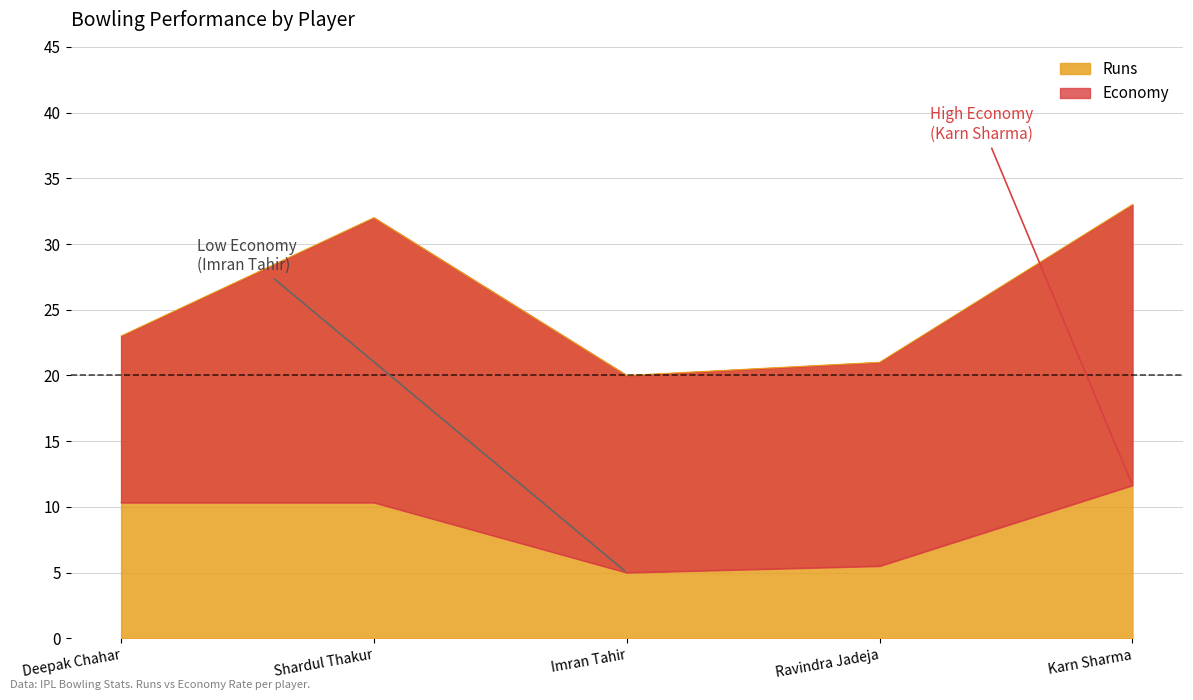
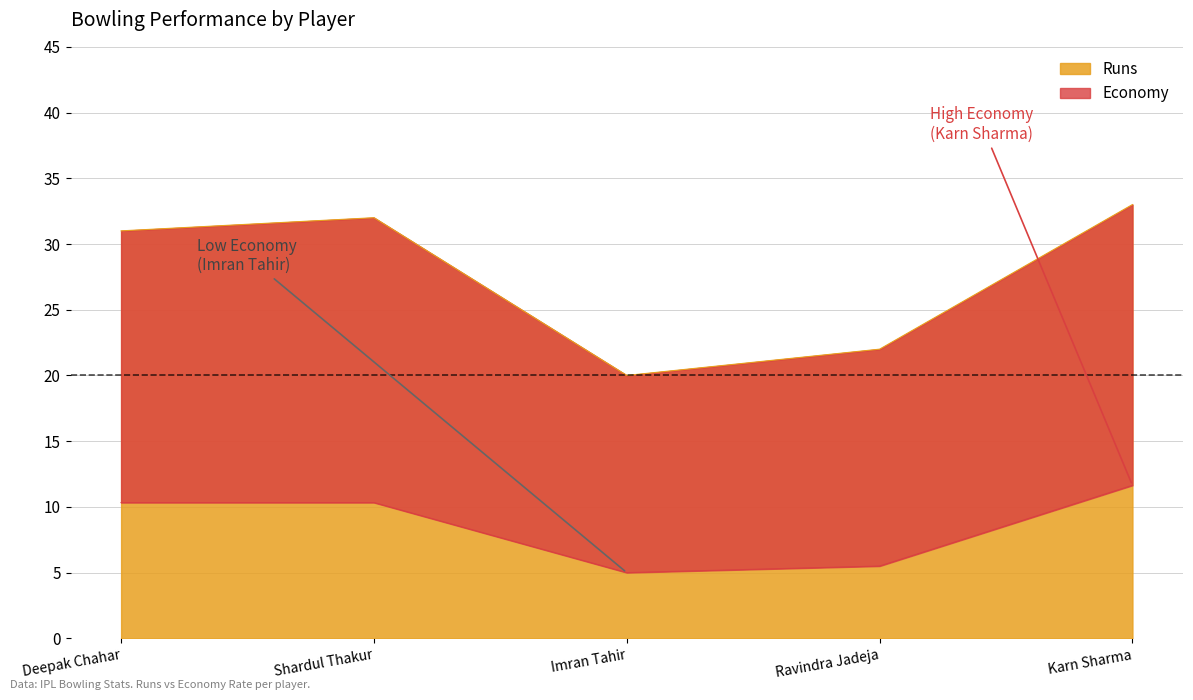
Runs, Deepak Chahar: 23 -> 31
Runs, Ravindra Jadeja: 21 -> 22
